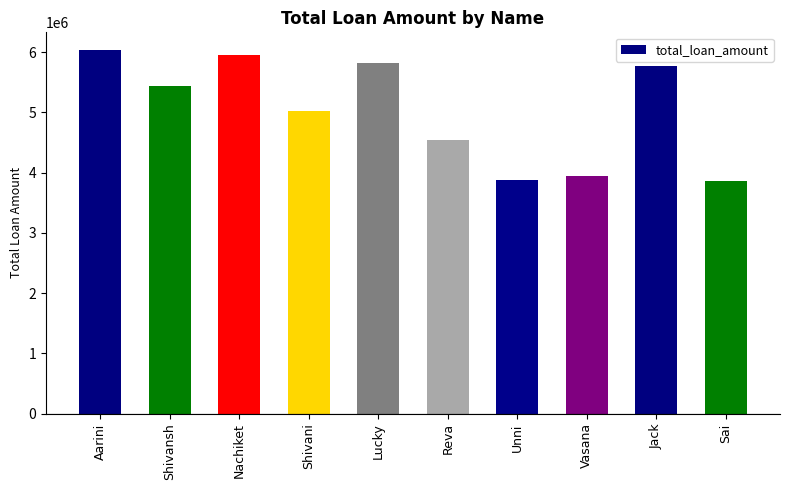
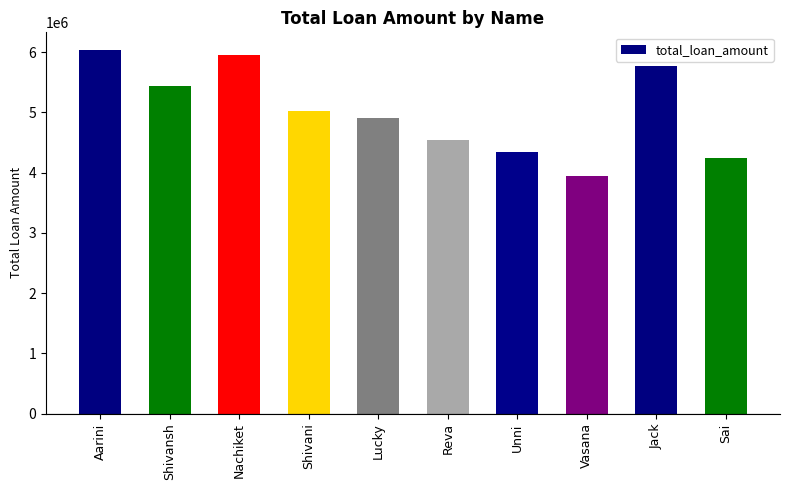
Lucky: 5800000 -> 4900000
Unni: 3900000 -> 4300000
Sai: 3900000 -> 4200000
